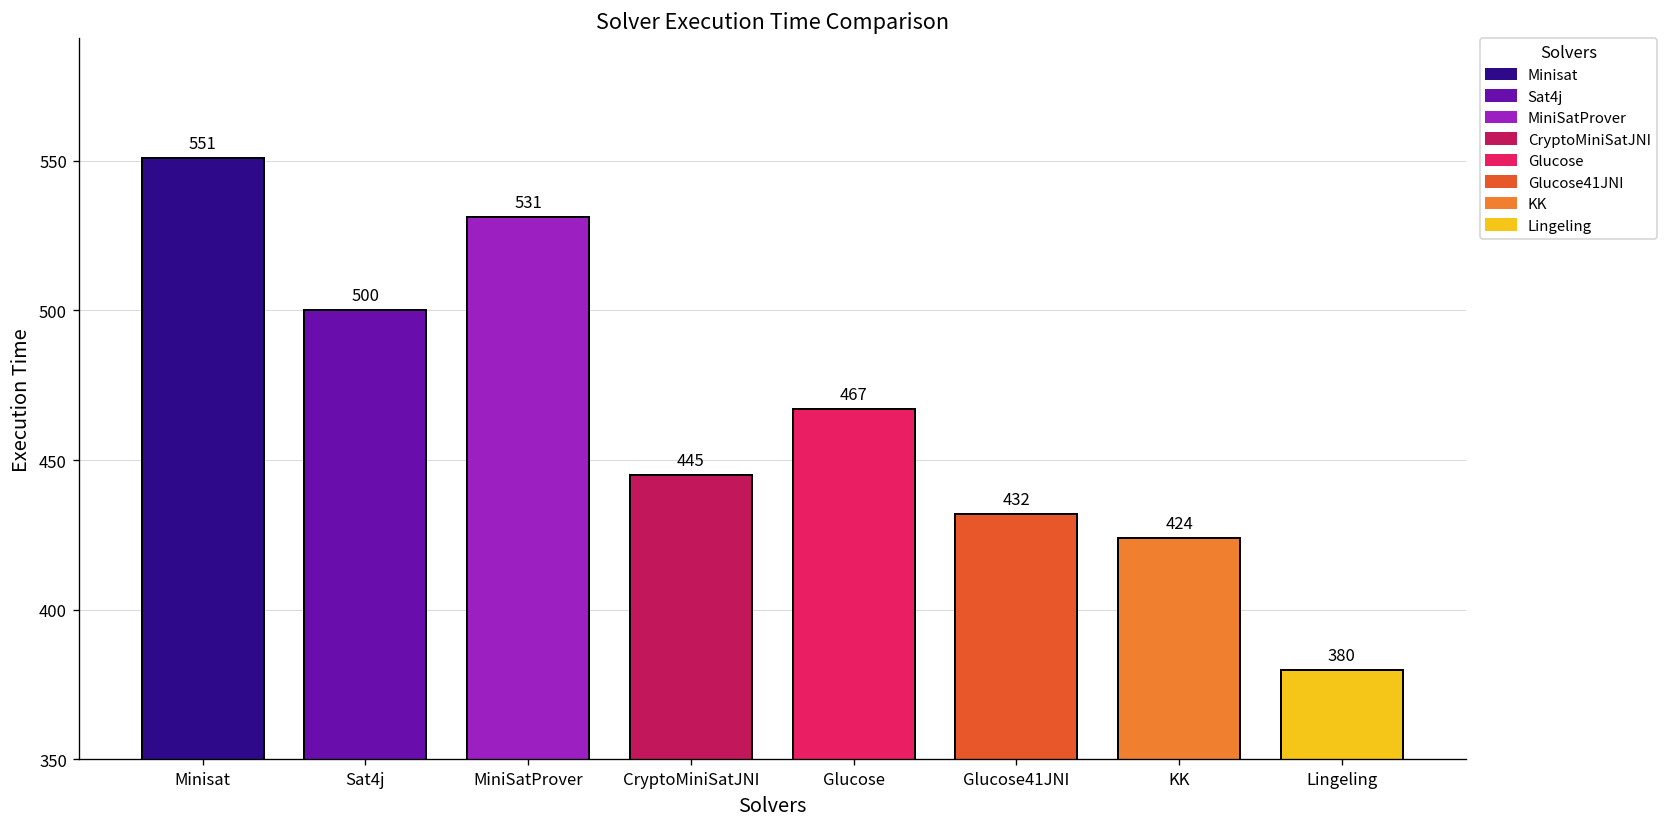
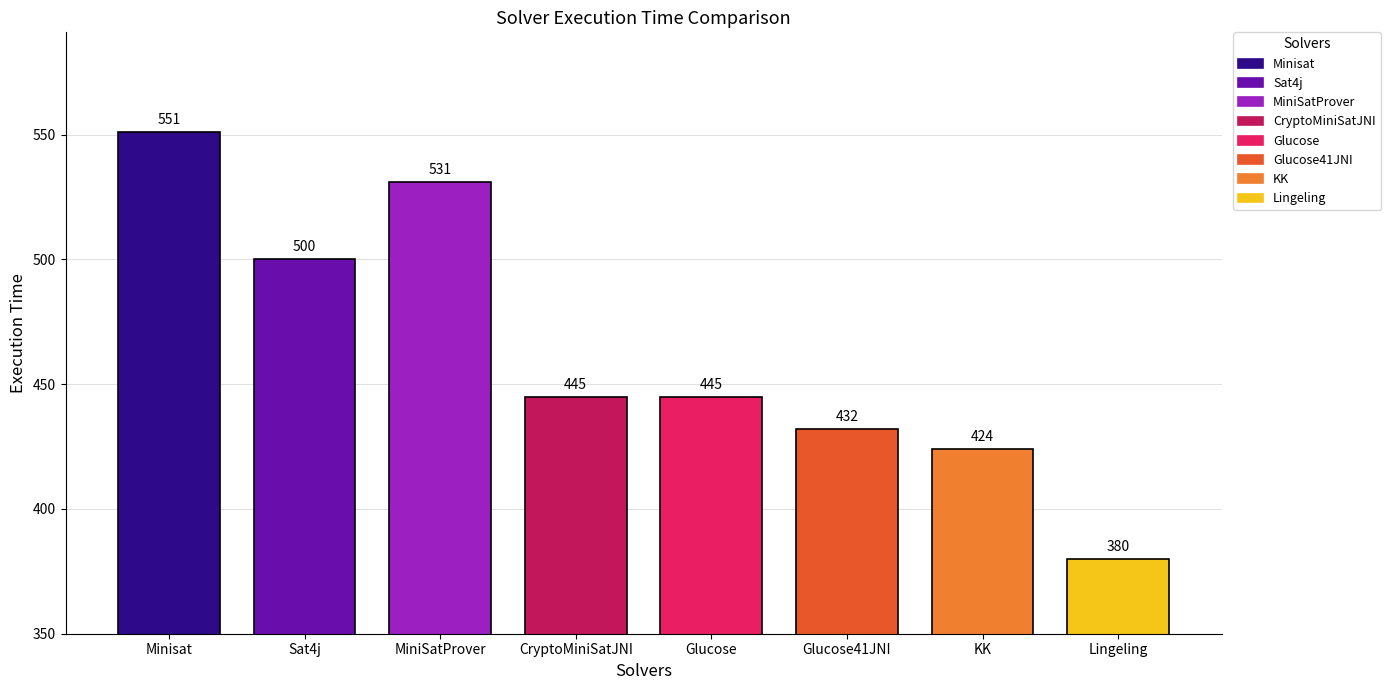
Glucose: 467 -> 445
